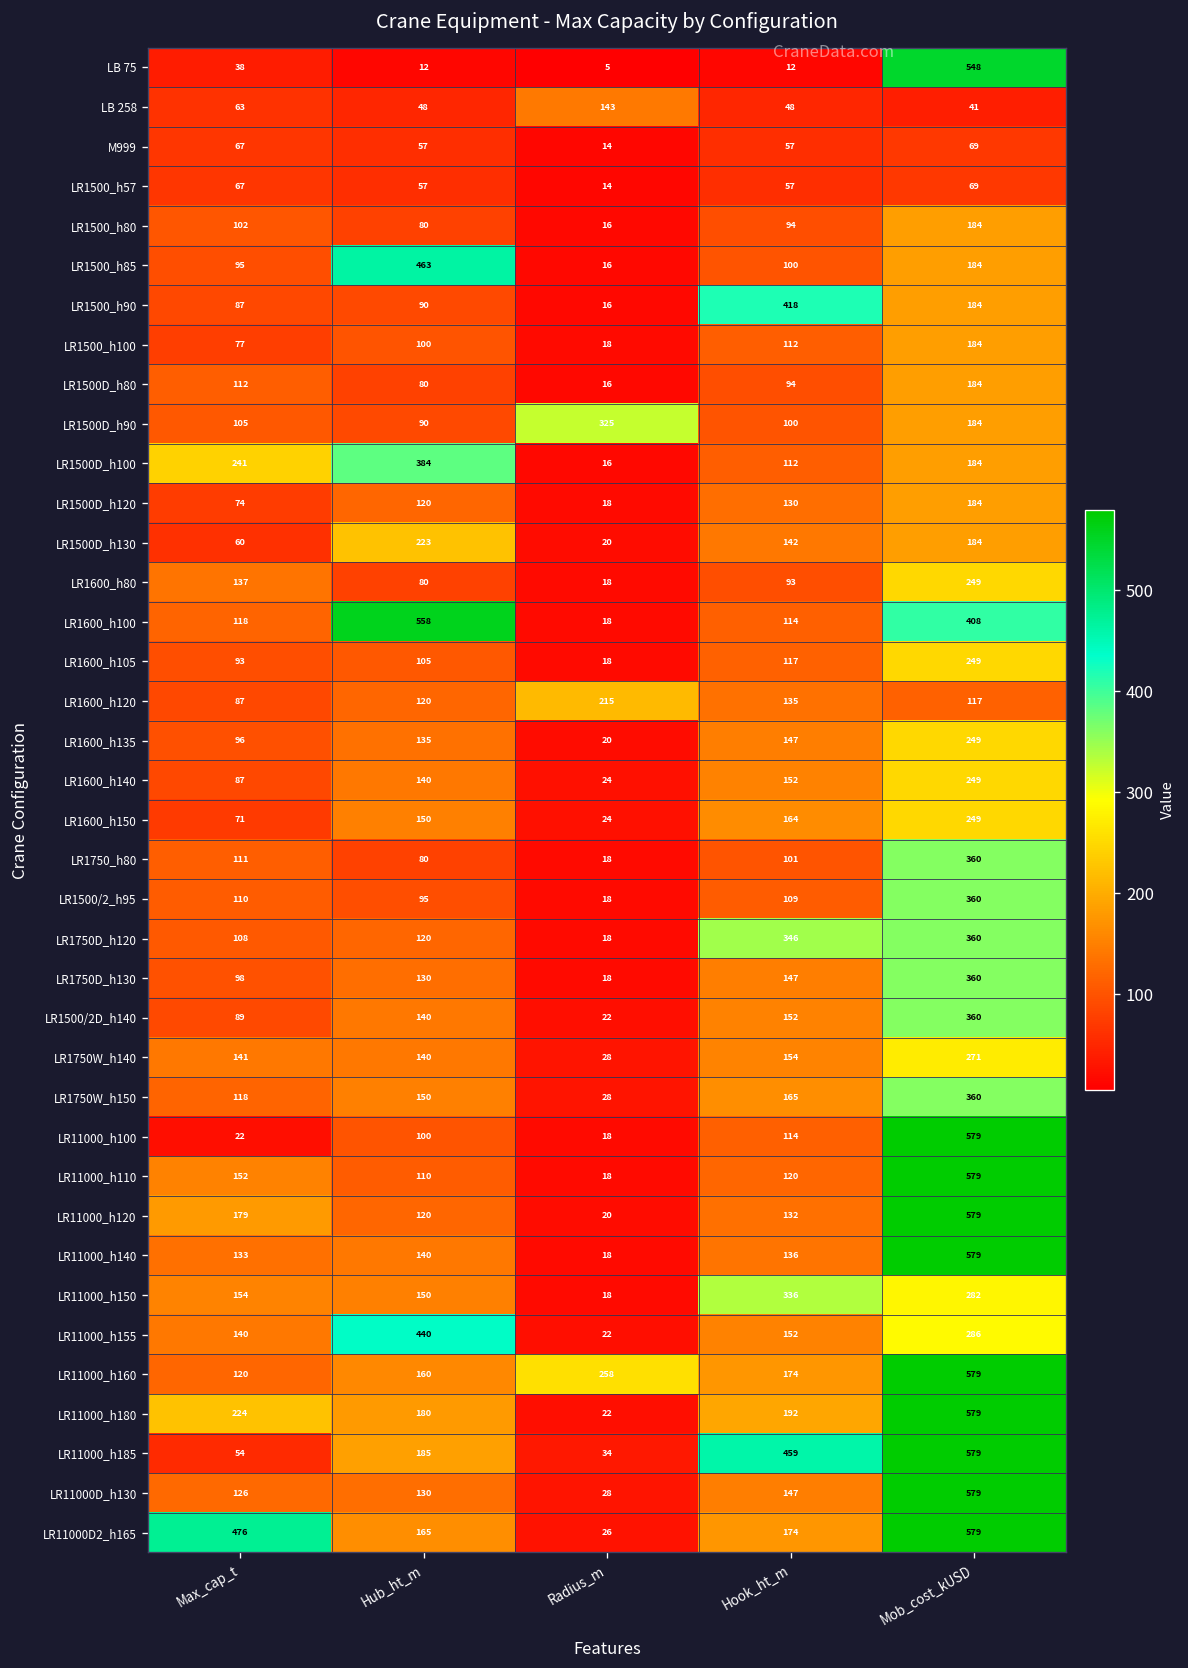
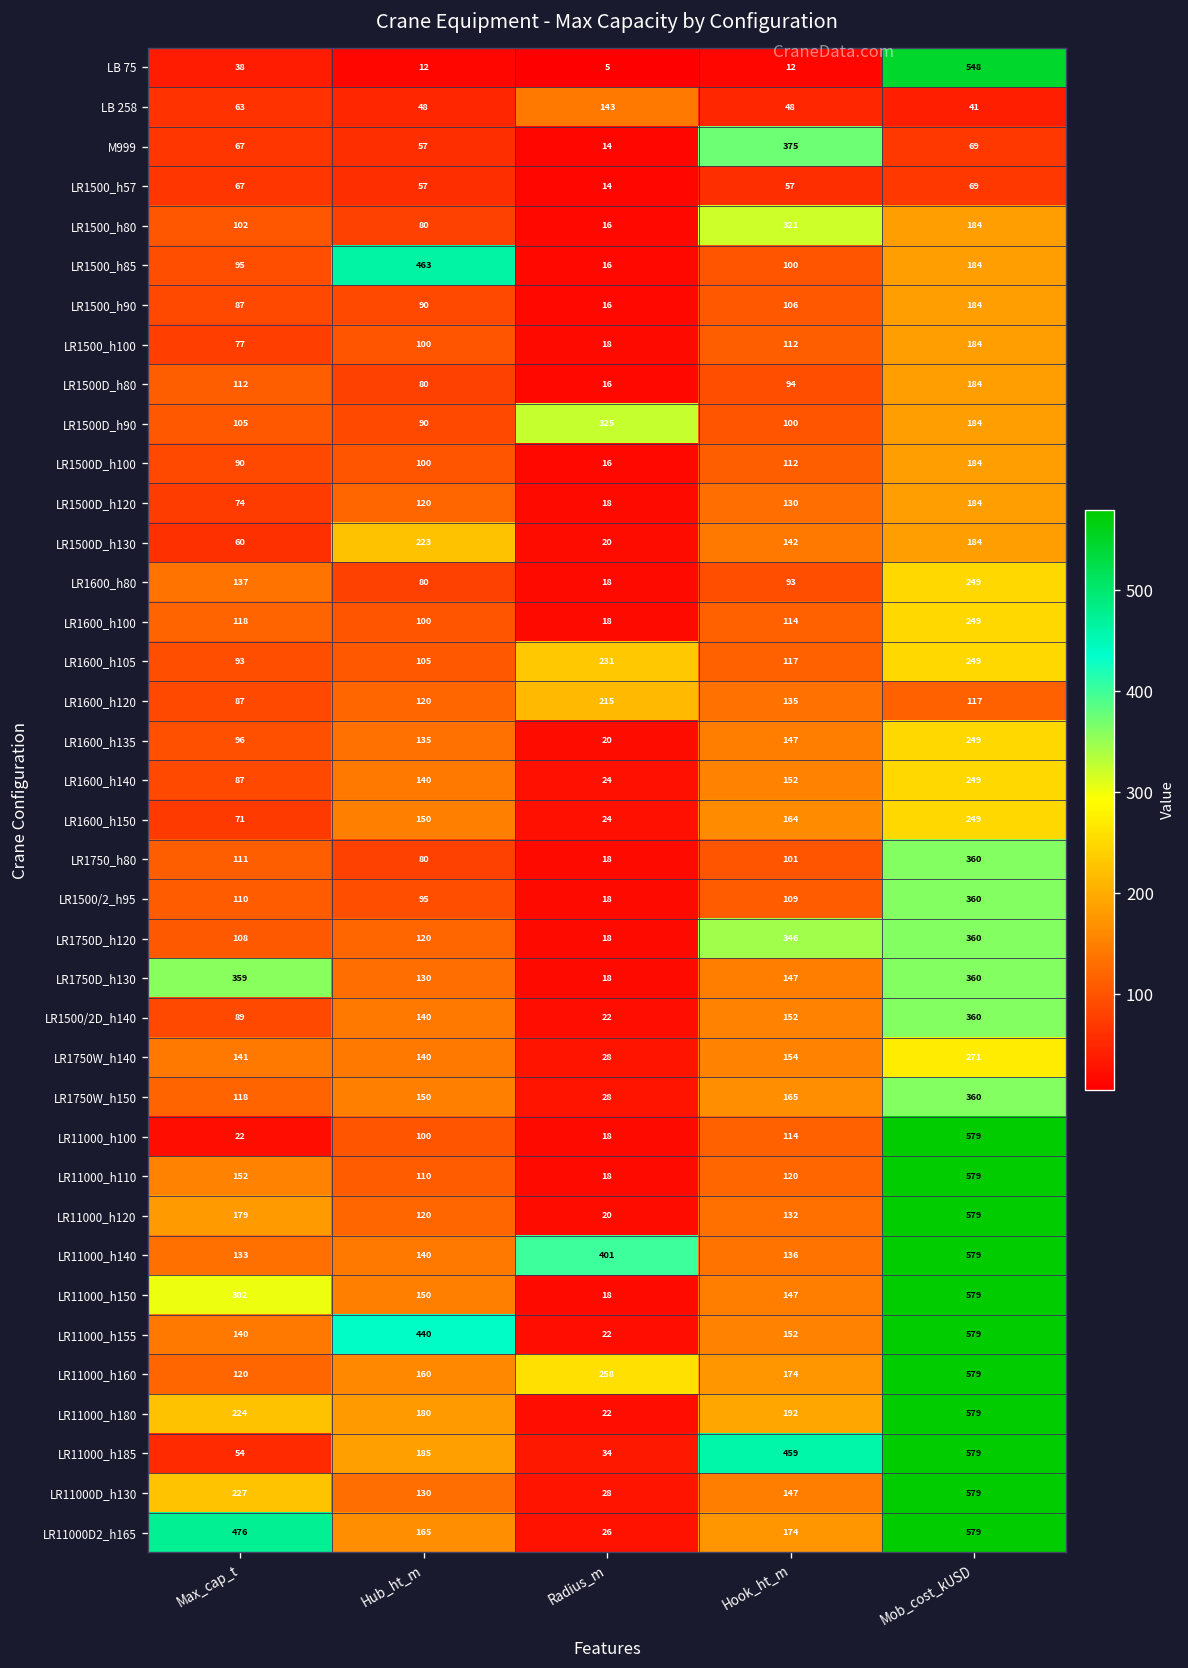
M999, Hook_ht_m: 57 -> 375
LR1500_h80, Hook_ht_m: 94 -> 321
LR1500_h90, Hook_ht_m: 418 -> 106
LR1500D_h100, Max_cap_t: 241 -> 90
LR1500D_h100, Hub_ht_m: 384 -> 100
LR1600_h100, Hub_ht_m: 558 -> 100
LR1600_h100, Mob_cost_kUSD: 408 -> 249
LR1600_h105, Radius_m: 18 -> 231
LR1750D_h130, Max_cap_t: 98 -> 359
LR11000_h140, Radius_m: 18 -> 401
LR11000_h150, Max_cap_t: 154 -> 302
LR11000_h150, Hook_ht_m: 336 -> 147
LR11000_h150, Mob_cost_kUSD: 282 -> 579
LR11000_h155, Mob_cost_kUSD: 286 -> 579
LR11000D_h130, Max_cap_t: 126 -> 227
